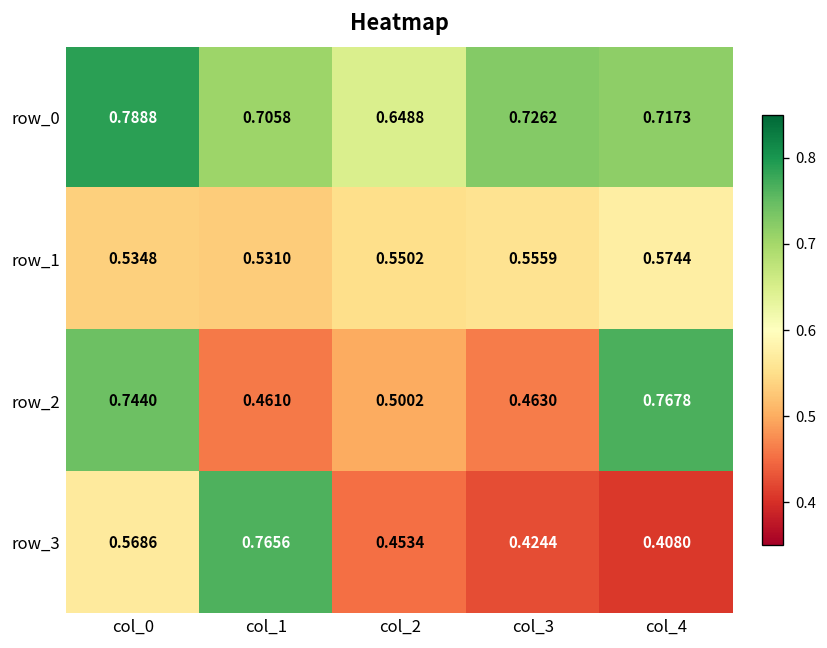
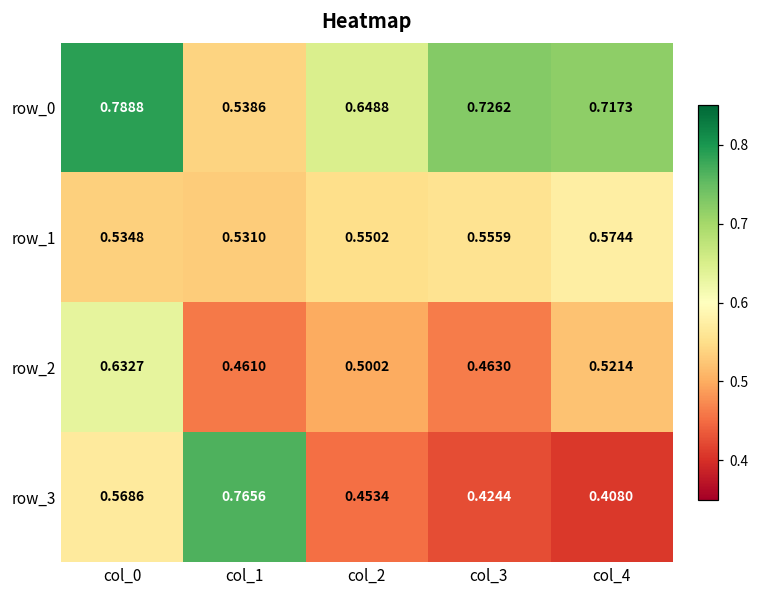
row_0, col_1: 0.7058 -> 0.5386
row_2, col_0: 0.7440 -> 0.6327
row_2, col_4: 0.7678 -> 0.5214
